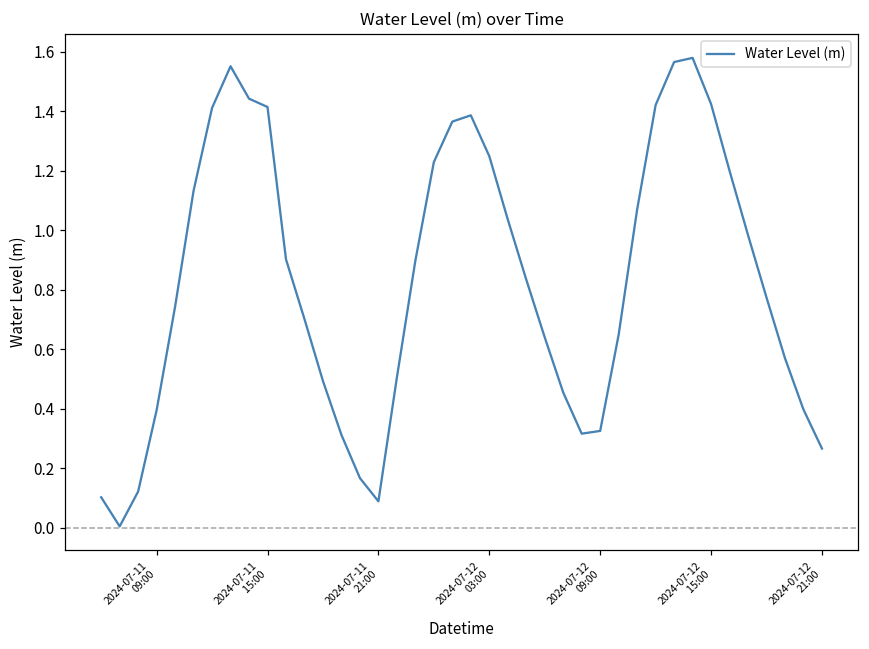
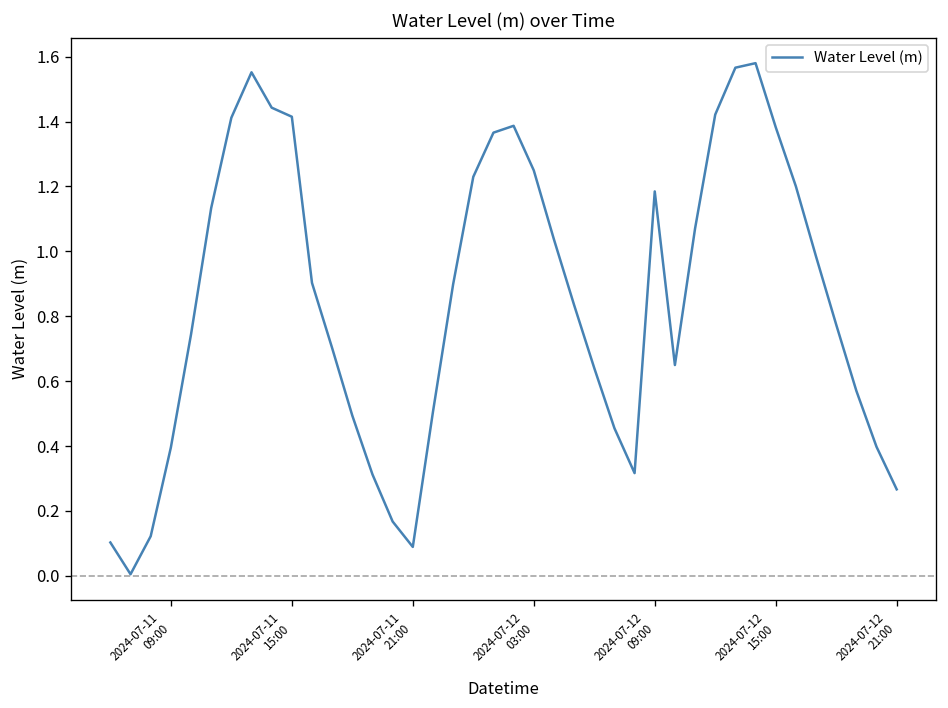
2024-07-12 09:00: 0.33 -> 1.18
2024-07-12 15:00: 1.42 -> 1.38
